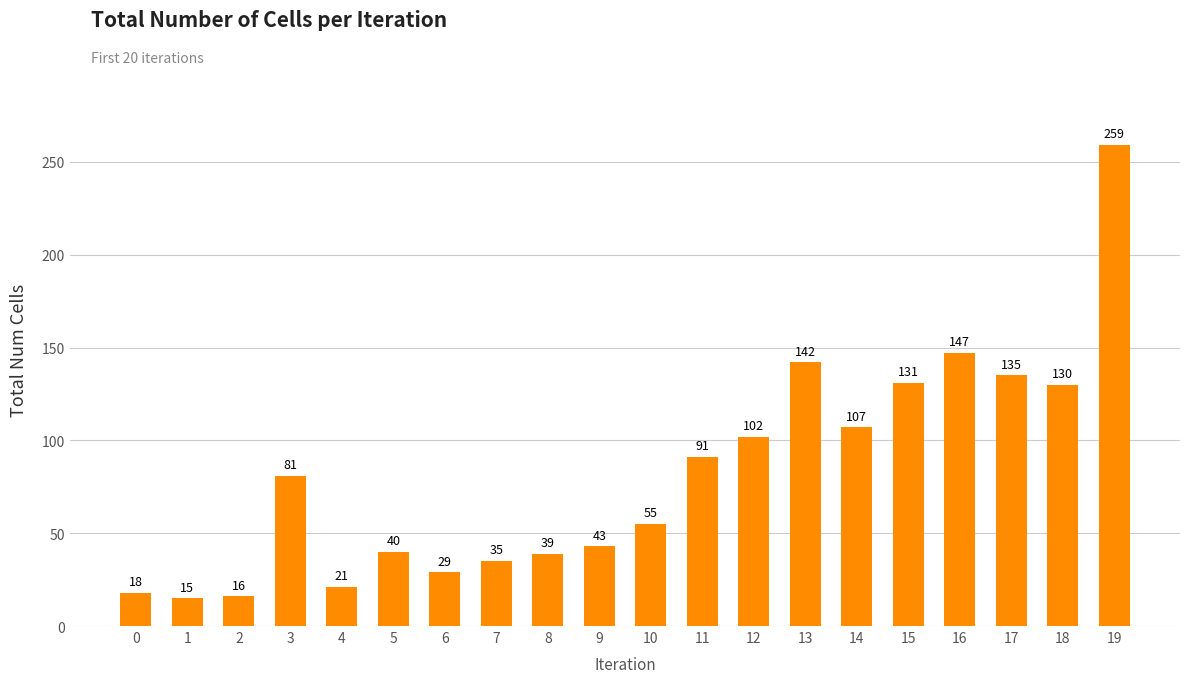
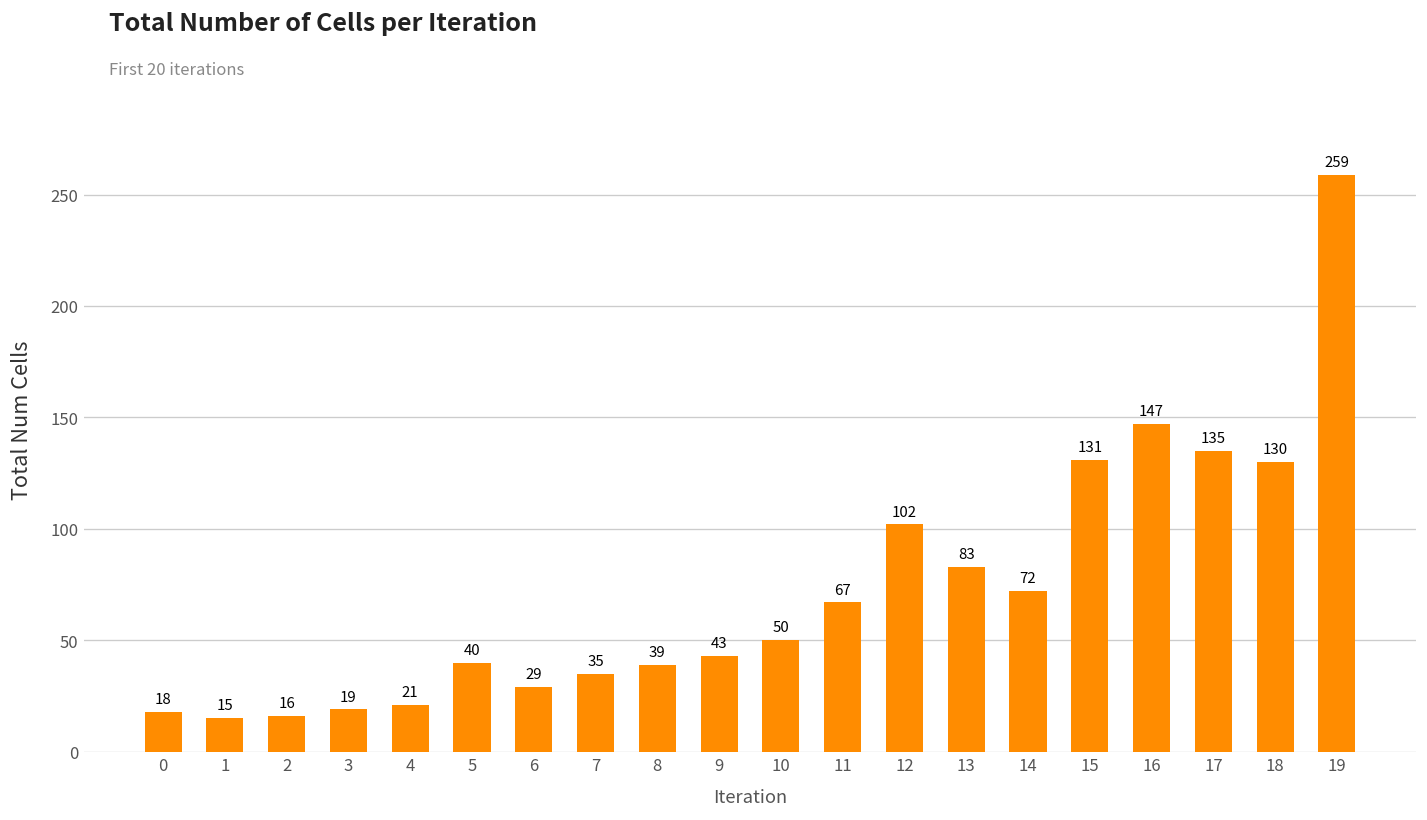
3: 81 -> 19
10: 55 -> 50
11: 91 -> 67
13: 142 -> 83
14: 107 -> 72
